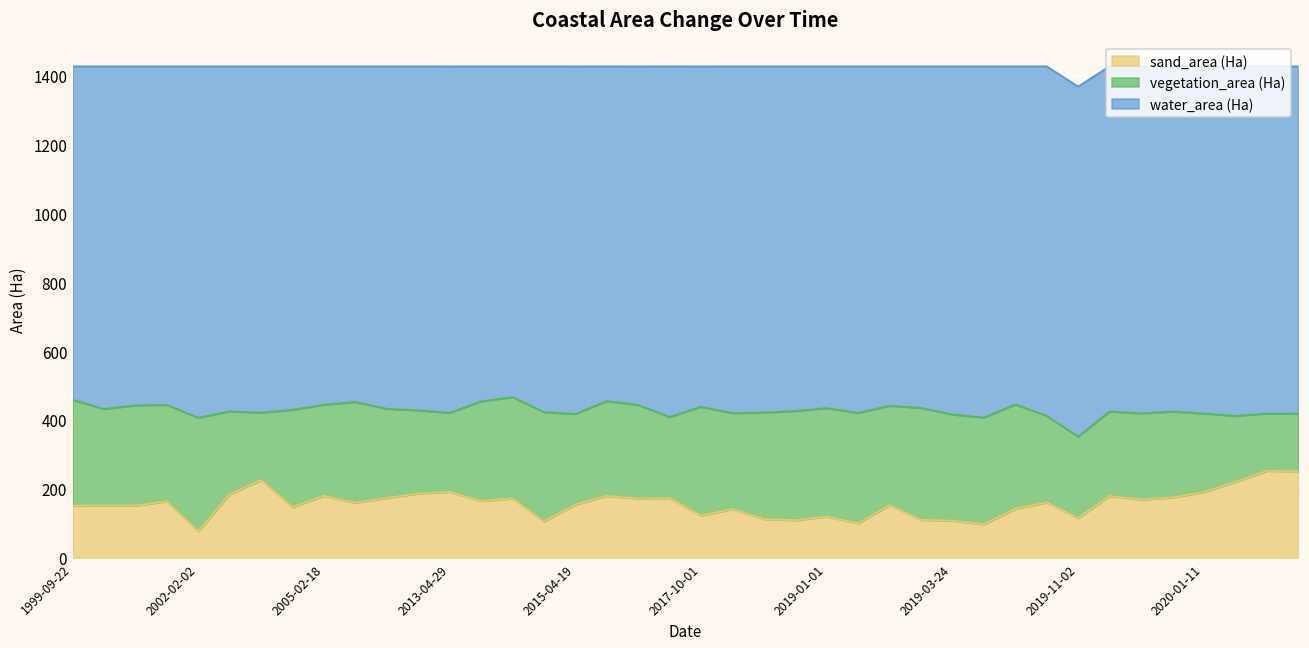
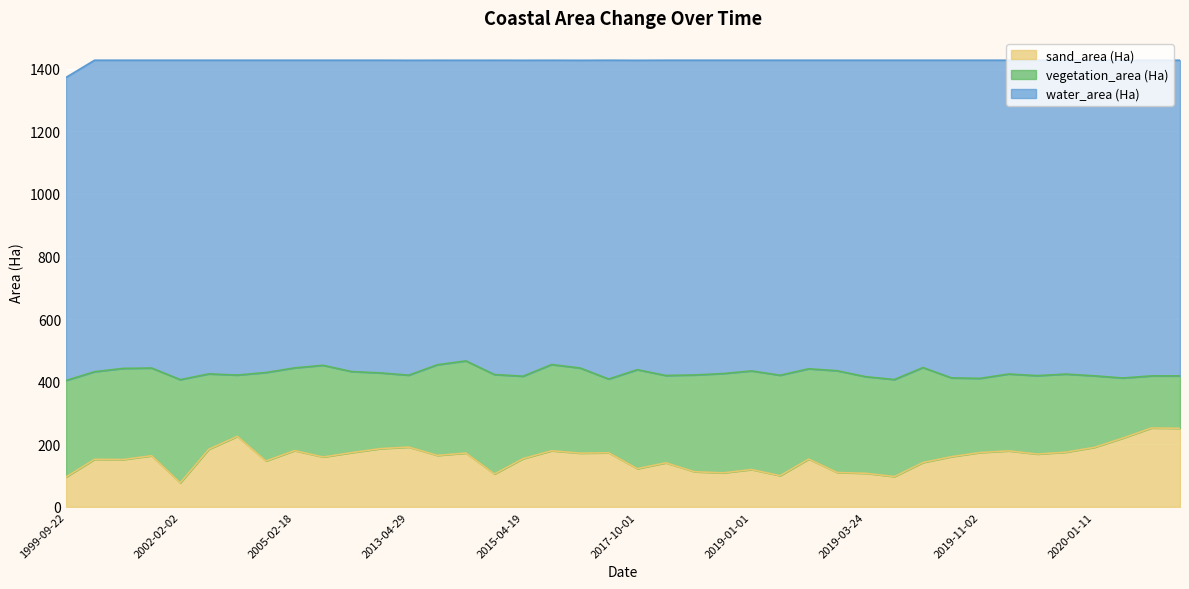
sand_area (Ha), 1999-09-22: 150 -> 100
sand_area (Ha), 2019-11-02: 110 -> 170
